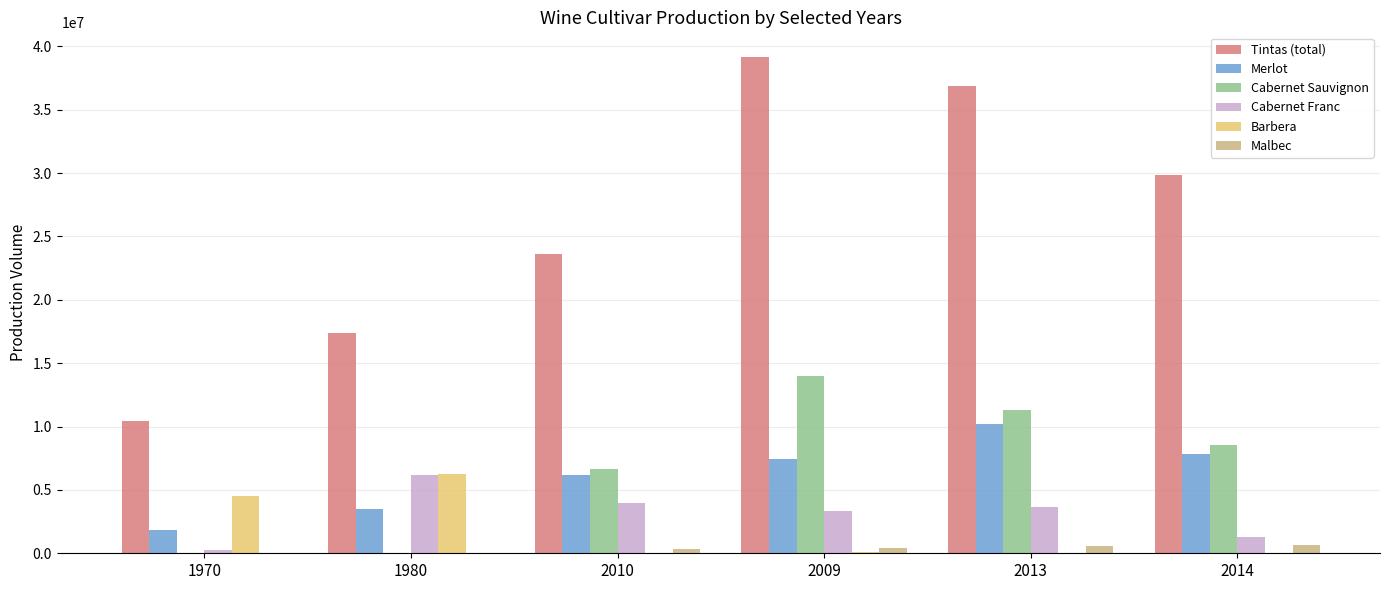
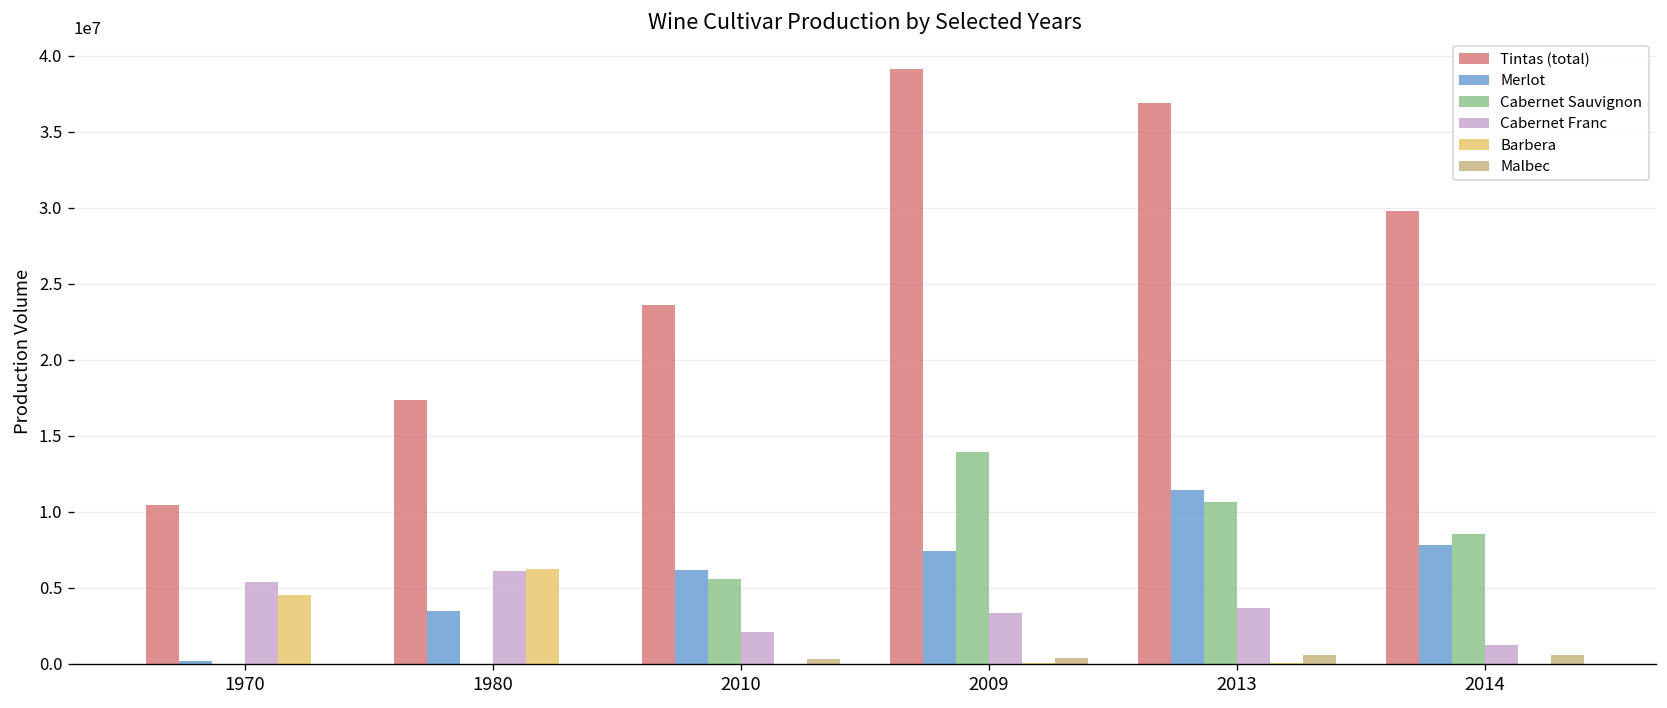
Merlot, 1970: 1900000 -> 200000
Cabernet Franc, 1970: 200000 -> 5400000
Cabernet Sauvignon, 2010: 6600000 -> 5600000
Cabernet Franc, 2010: 3900000 -> 2100000
Merlot, 2013: 10200000 -> 11400000
Cabernet Sauvignon, 2013: 11300000 -> 10700000
